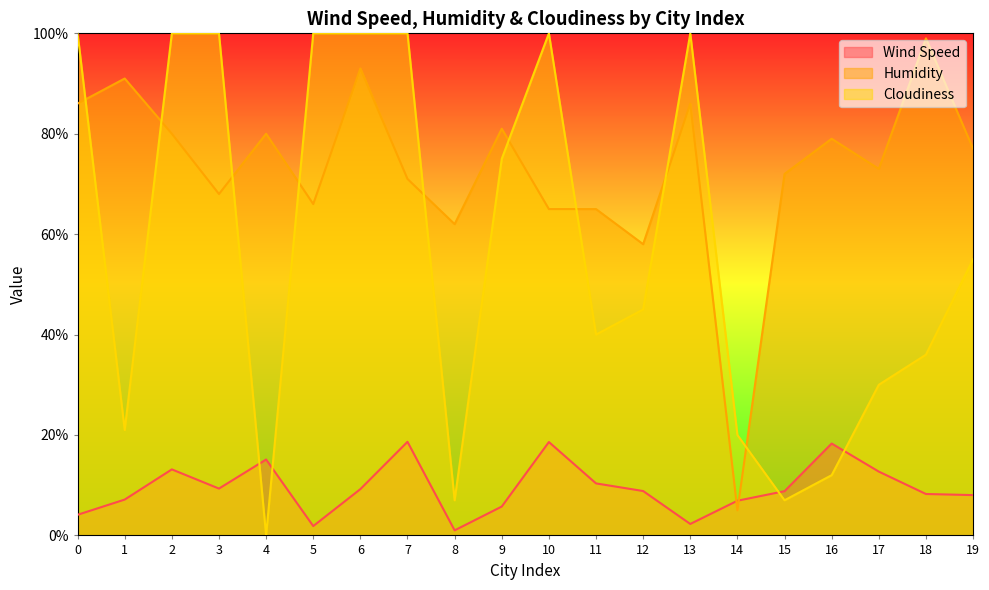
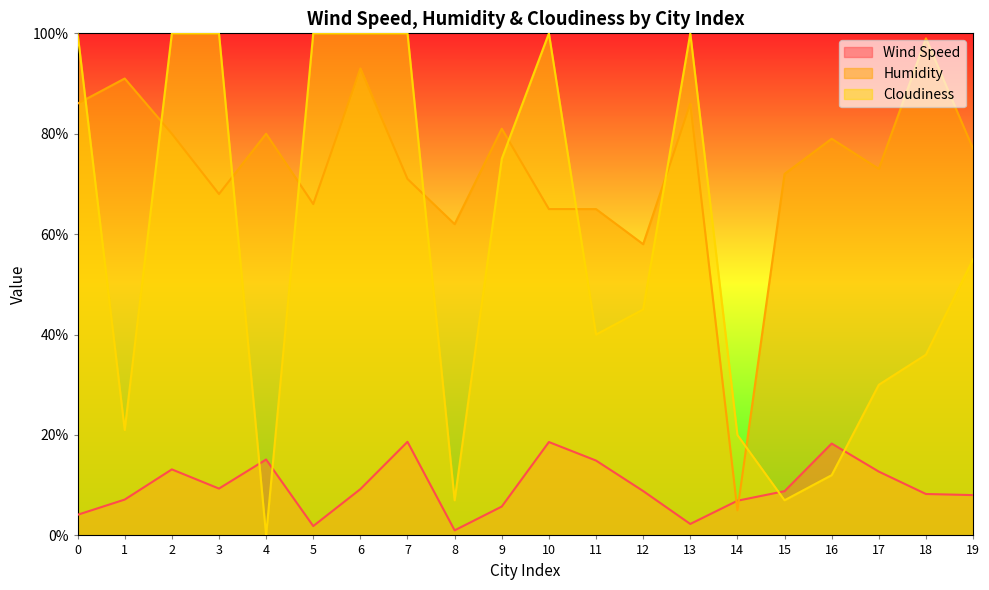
Wind Speed, 11: 10% -> 15%
